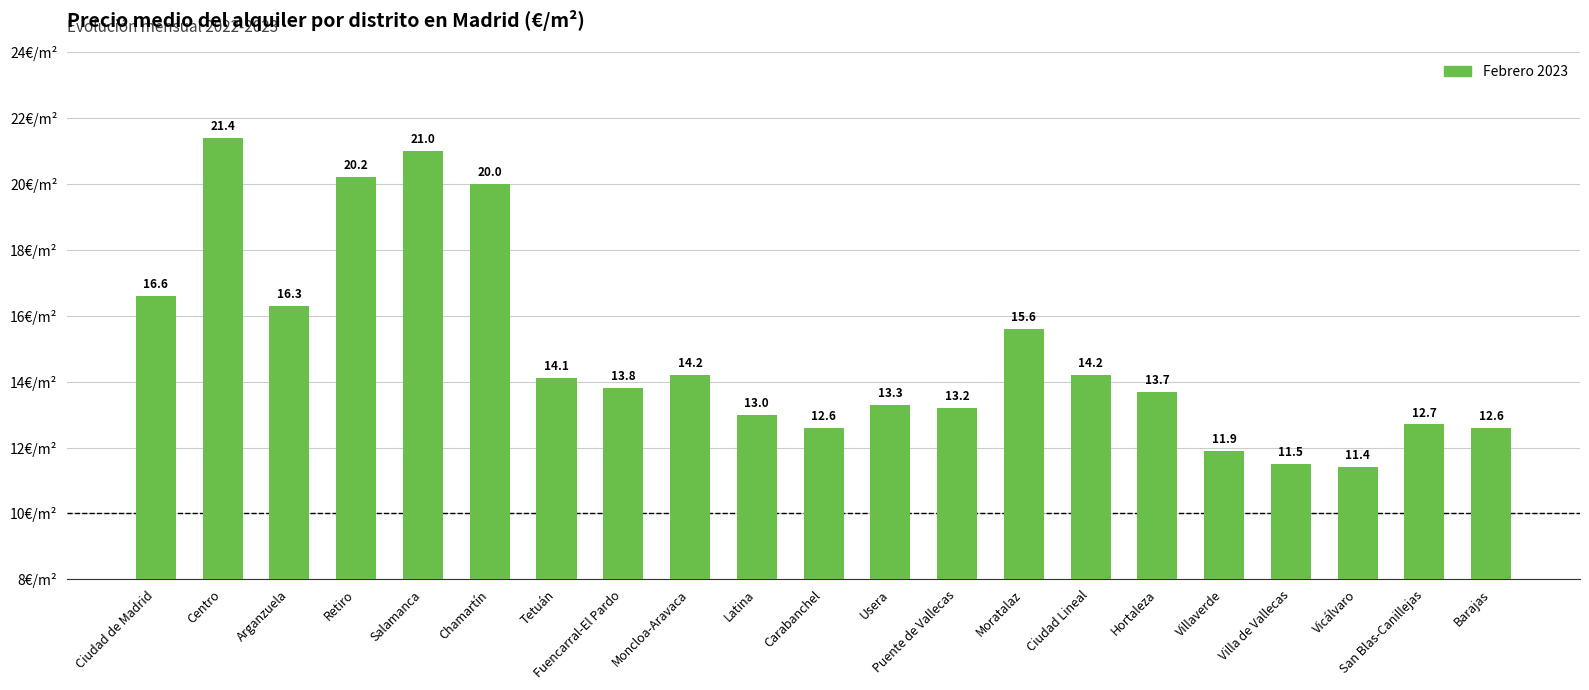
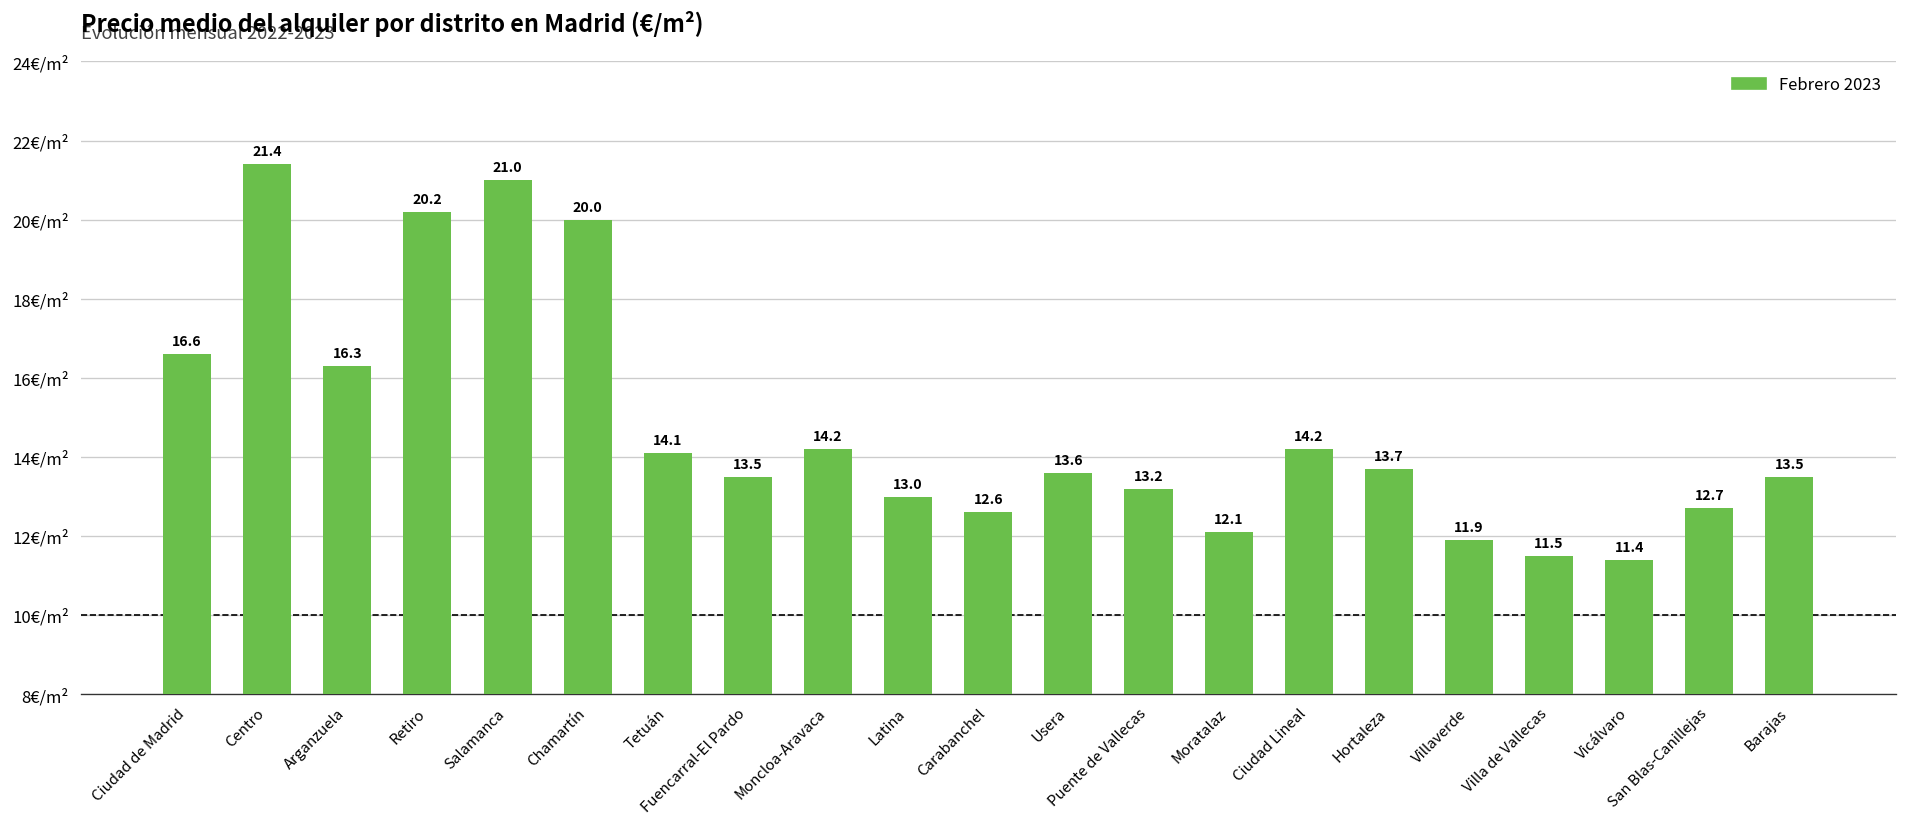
Fuencarral-El Pardo: 13.8 -> 13.5
Usera: 13.3 -> 13.6
Moratalaz: 15.6 -> 12.1
Barajas: 12.6 -> 13.5
